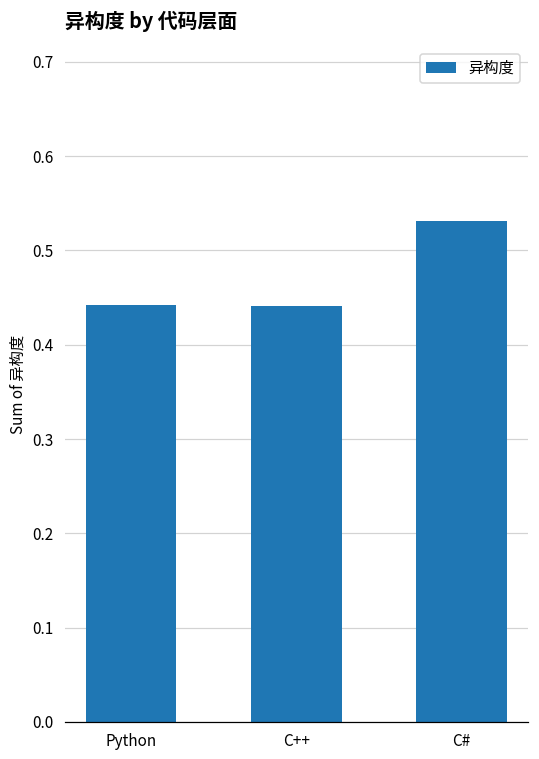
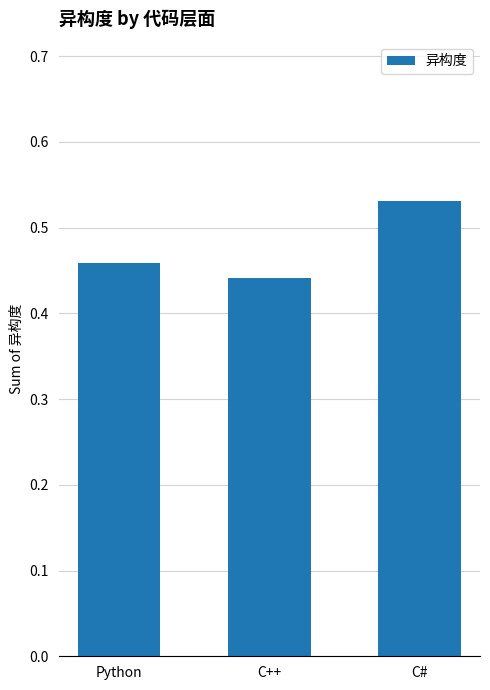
Python: 0.44 -> 0.46
